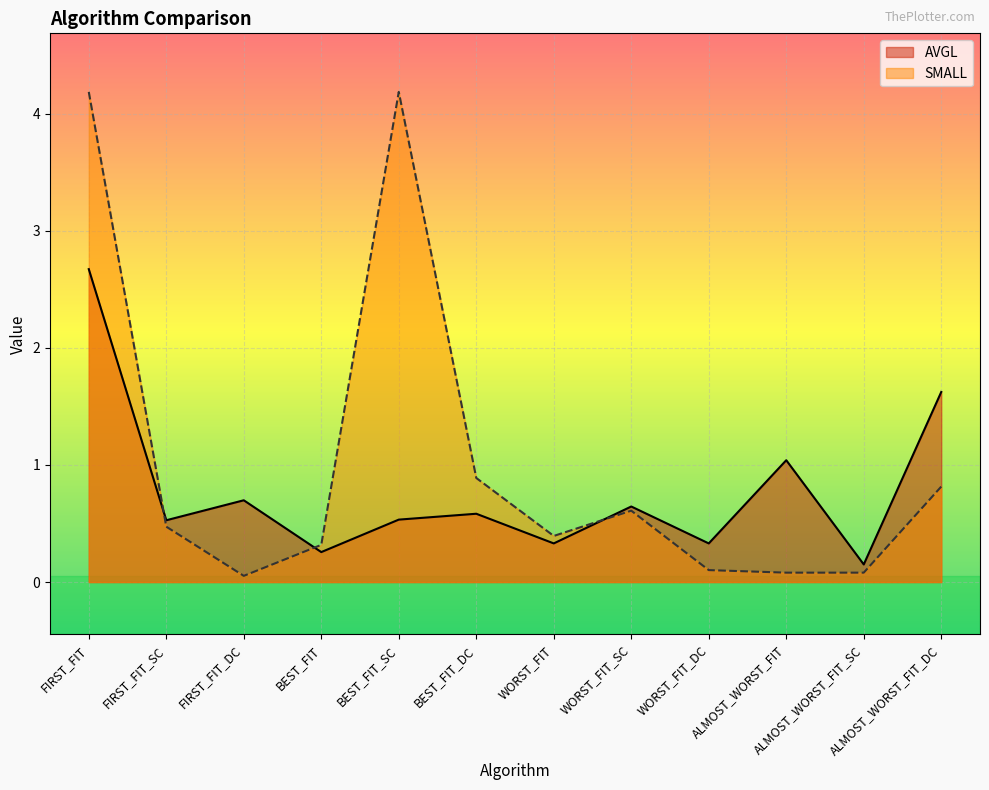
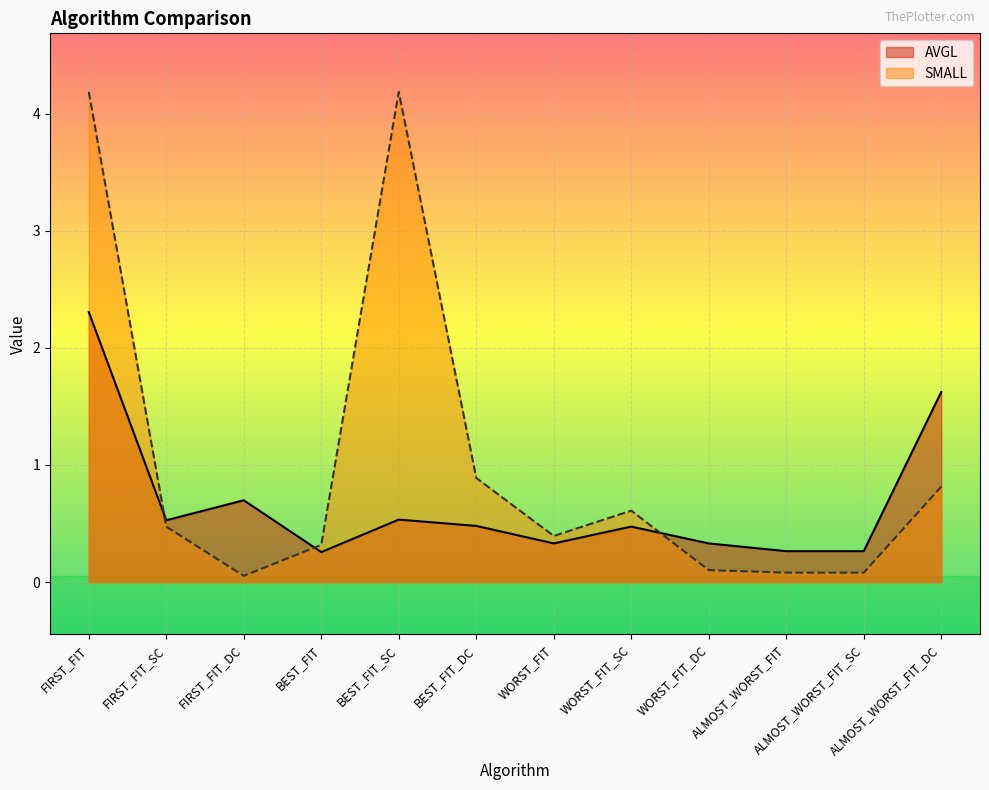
AVGL, FIRST_FIT: 2.67 -> 2.31
AVGL, BEST_FIT_DC: 0.58 -> 0.48
AVGL, WORST_FIT_SC: 0.65 -> 0.47
AVGL, ALMOST_WORST_FIT: 1.04 -> 0.26
AVGL, ALMOST_WORST_FIT_SC: 0.15 -> 0.26
